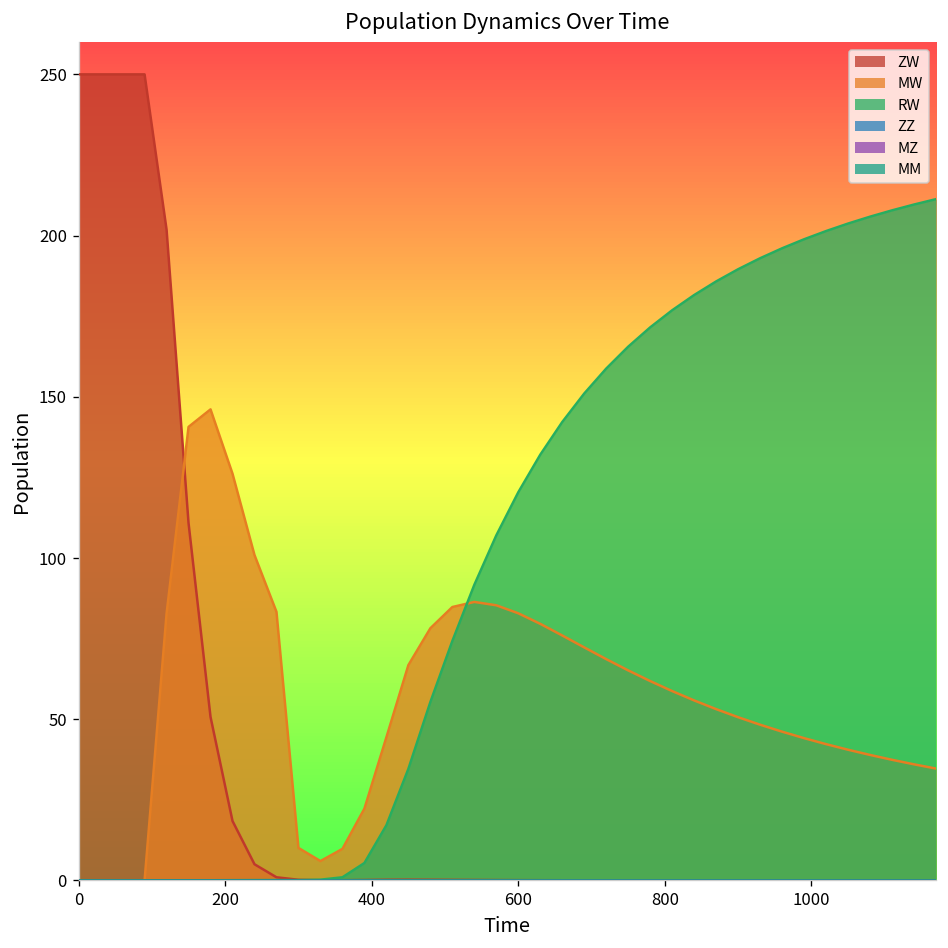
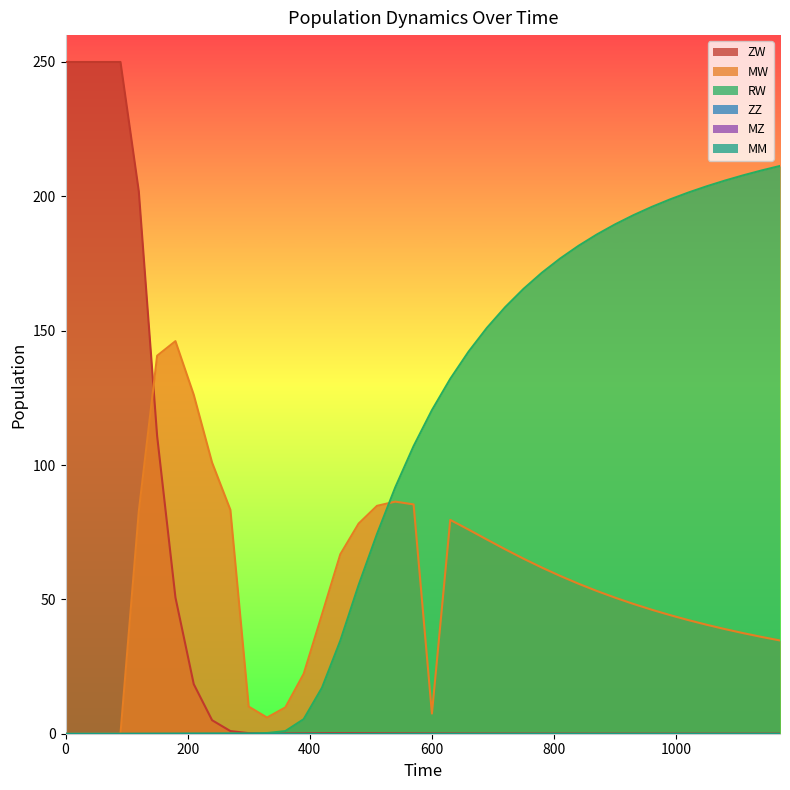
MW, 600: 83 -> 8
